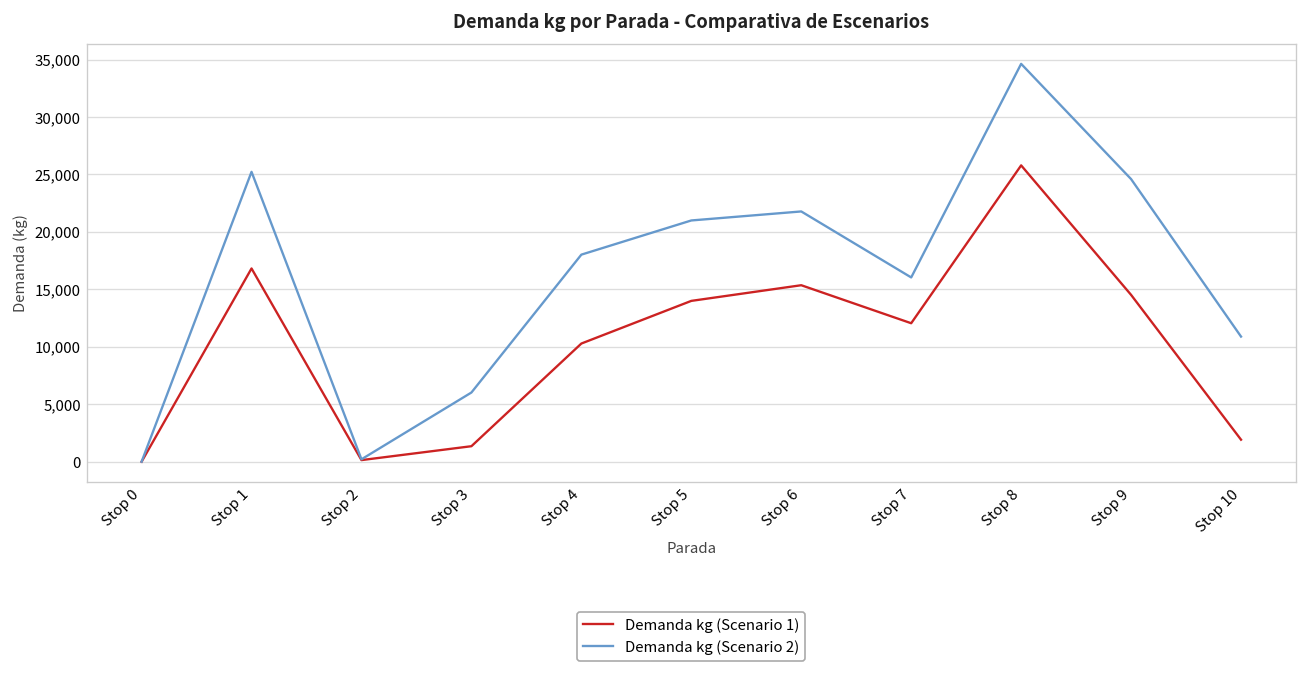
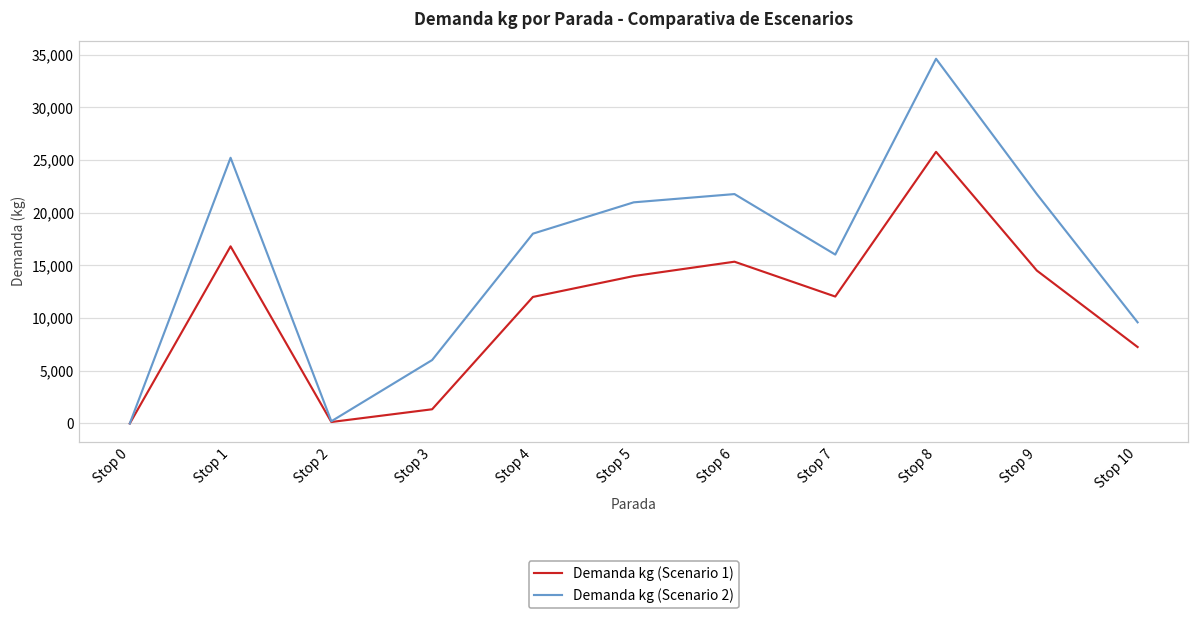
Demanda kg (Scenario 1), Stop 4: 10,000 -> 12,000
Demanda kg (Scenario 2), Stop 9: 25,000 -> 22,000
Demanda kg (Scenario 1), Stop 10: 2,000 -> 7,000
Demanda kg (Scenario 2), Stop 10: 11,000 -> 10,000
